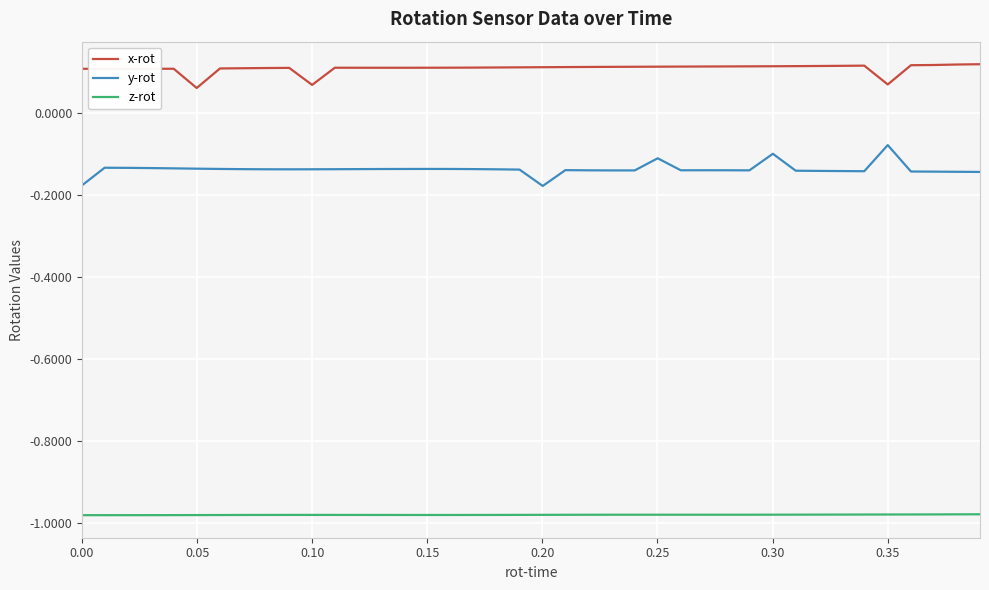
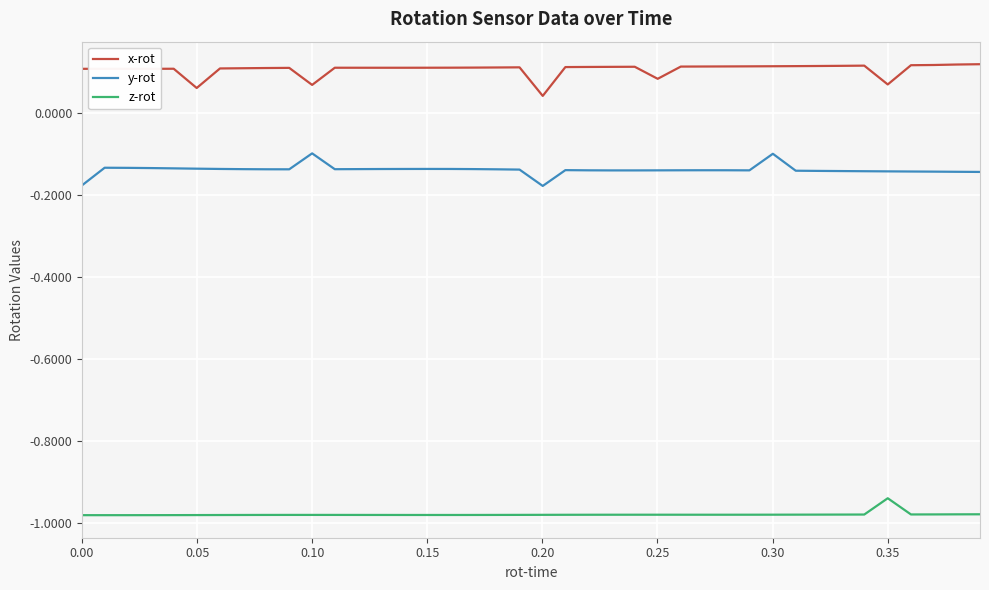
y-rot, 0.10: -0.14 -> -0.10
x-rot, 0.20: 0.11 -> 0.04
x-rot, 0.25: 0.11 -> 0.08
y-rot, 0.25: -0.11 -> -0.14
y-rot, 0.35: -0.08 -> -0.14
z-rot, 0.35: -0.98 -> -0.94
